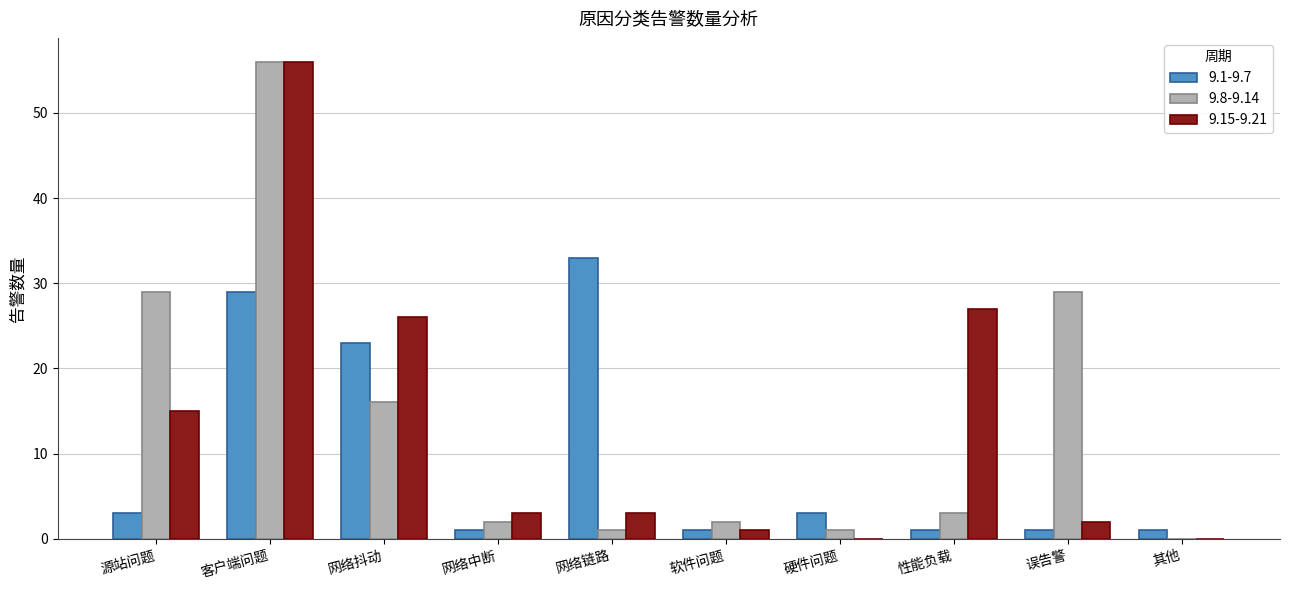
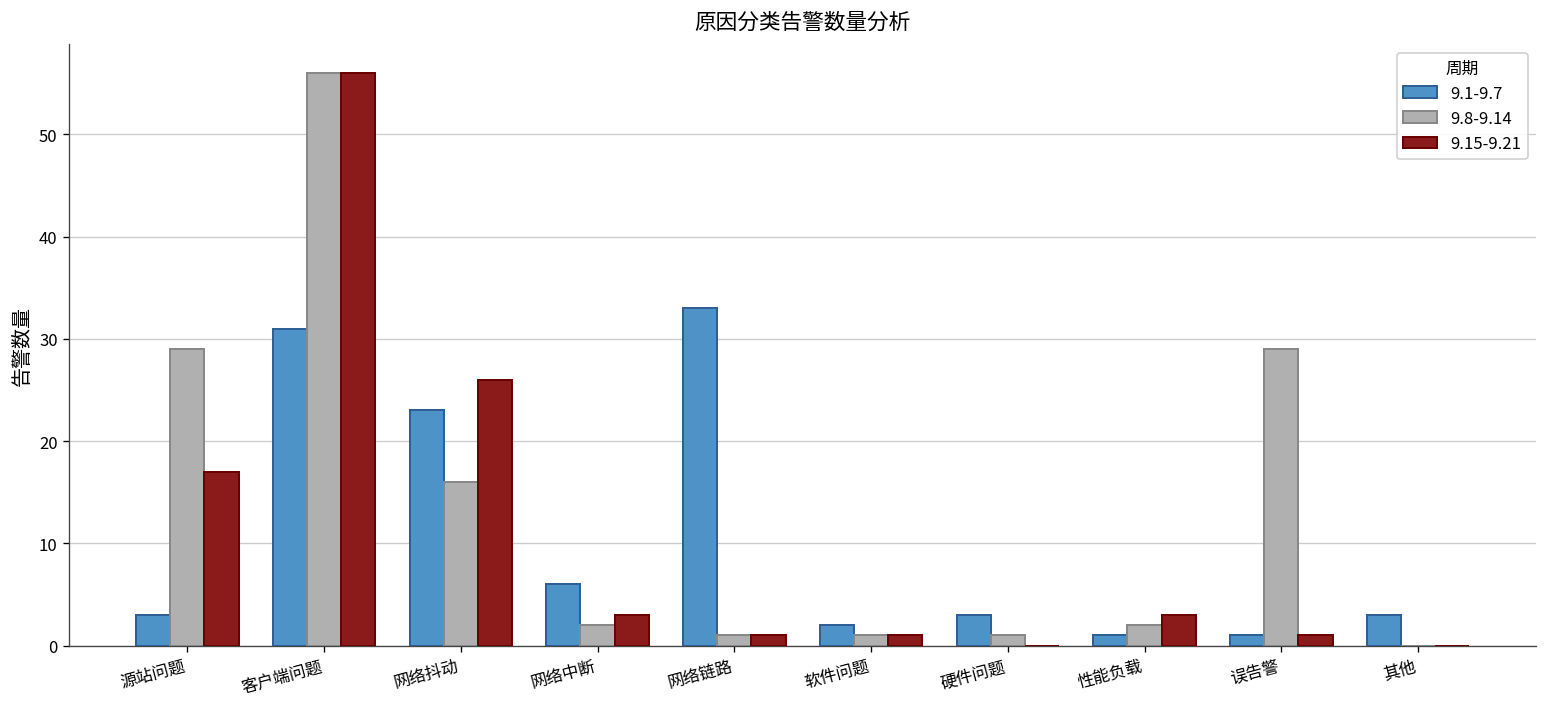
9.15-9.21, 源站问题: 15 -> 17
9.1-9.7, 客户端问题: 29 -> 31
9.1-9.7, 网络中断: 1 -> 6
9.15-9.21, 网络链路: 3 -> 1
9.1-9.7, 软件问题: 1 -> 2
9.8-9.14, 软件问题: 2 -> 1
9.8-9.14, 性能负载: 3 -> 2
9.15-9.21, 性能负载: 27 -> 3
9.15-9.21, 误告警: 2 -> 1
9.1-9.7, 其他: 1 -> 3
